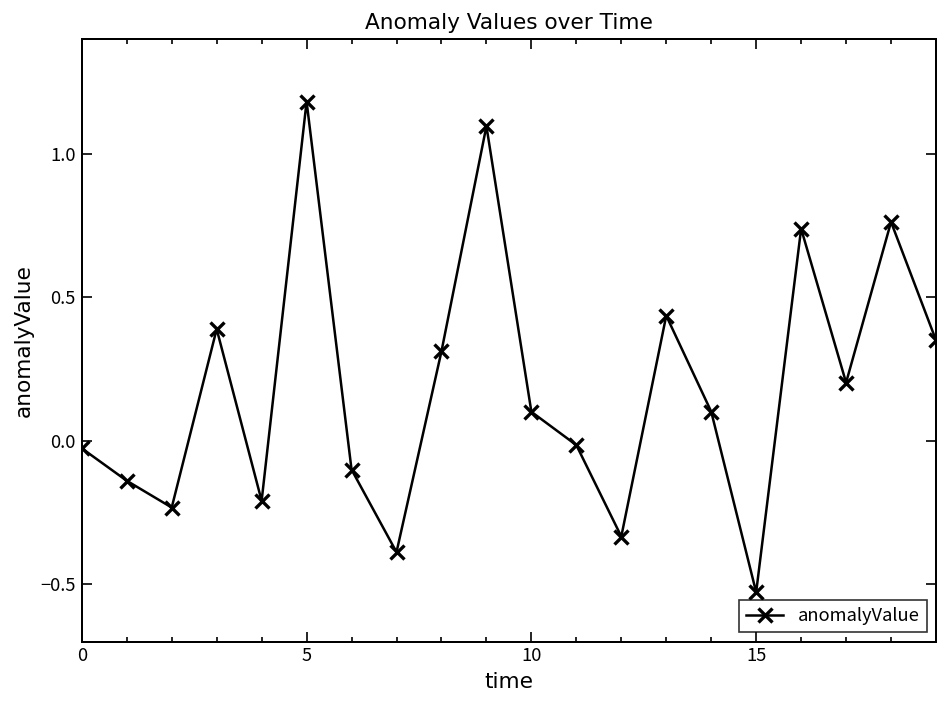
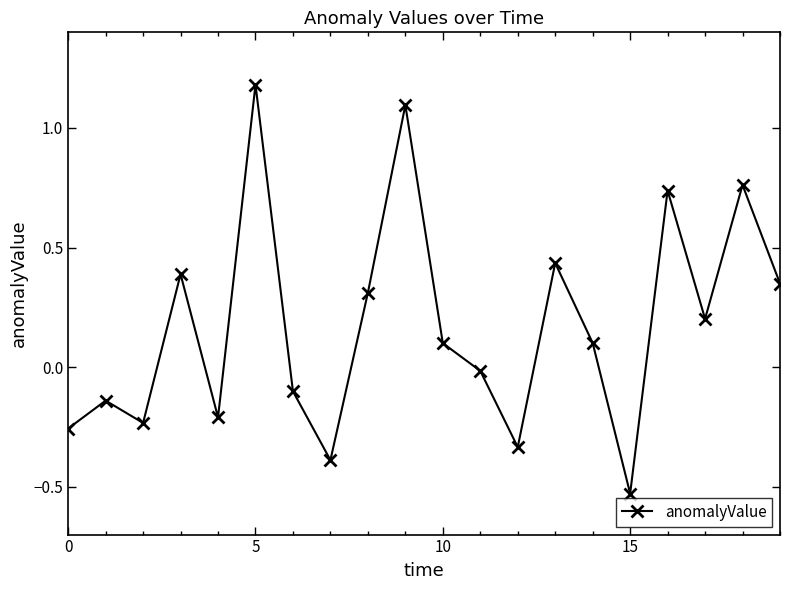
0: -0.03 -> -0.26
